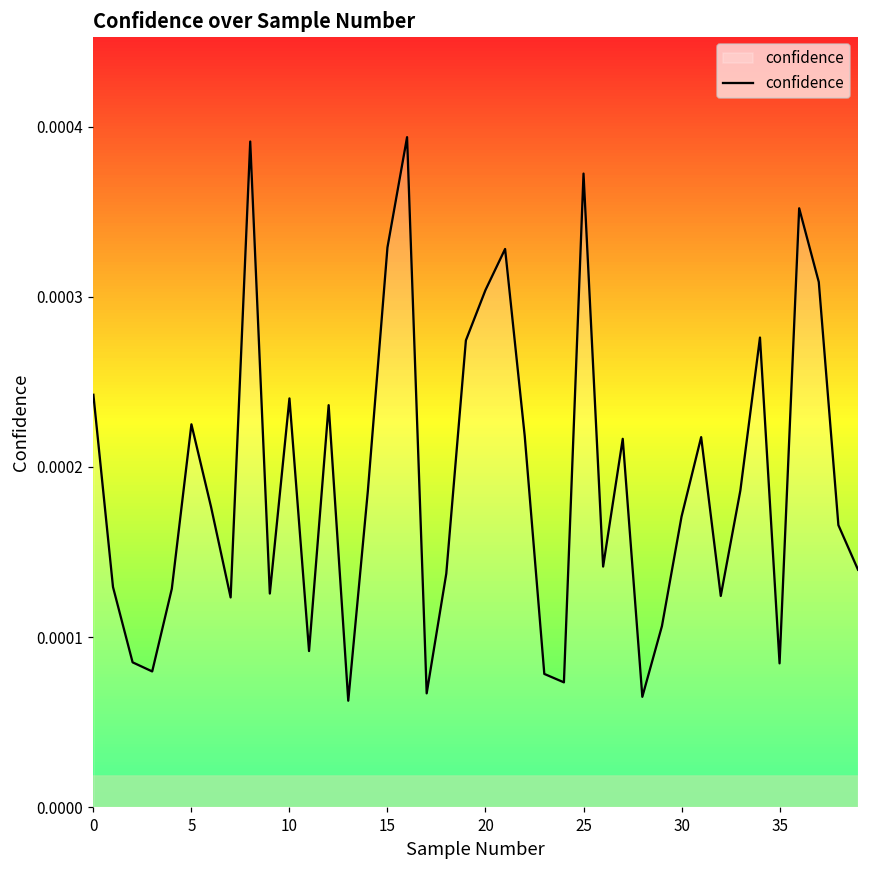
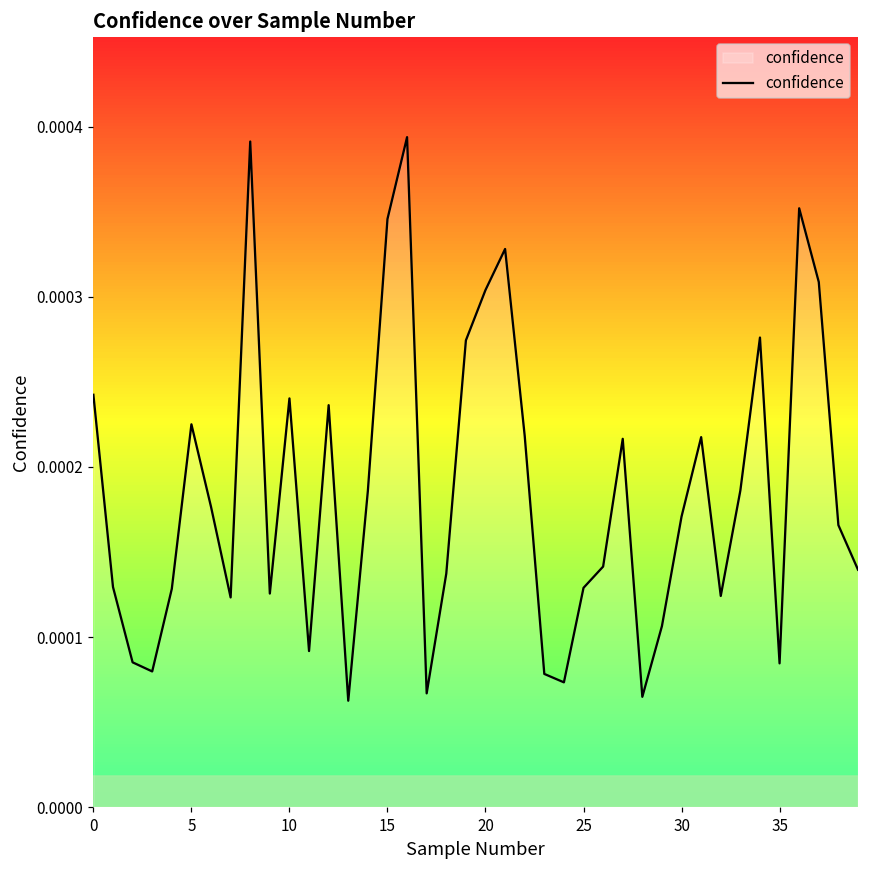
15: 0.000329 -> 0.000346
25: 0.000373 -> 0.000129
